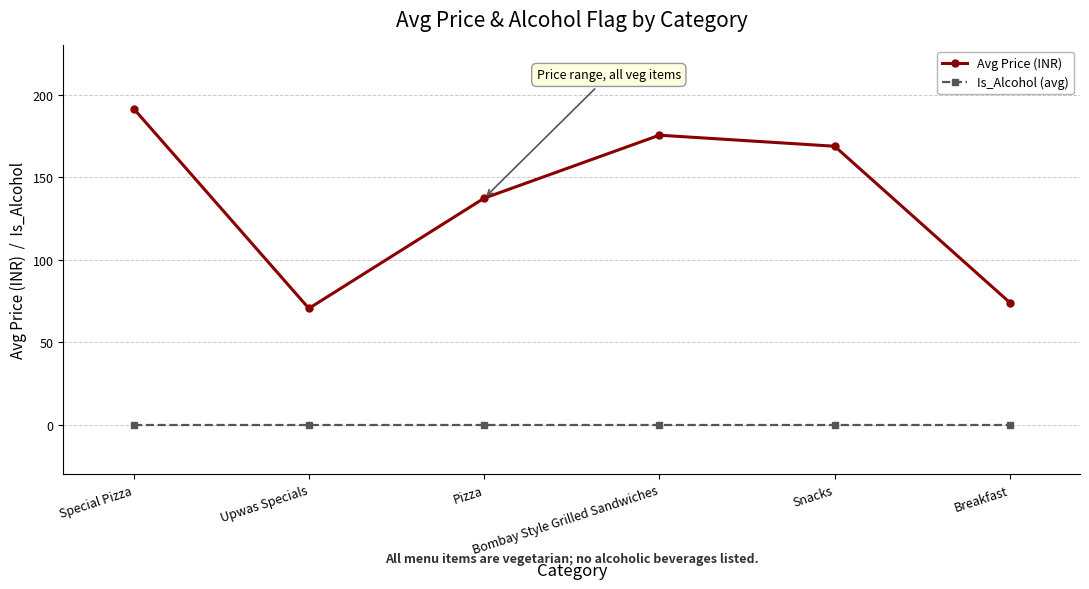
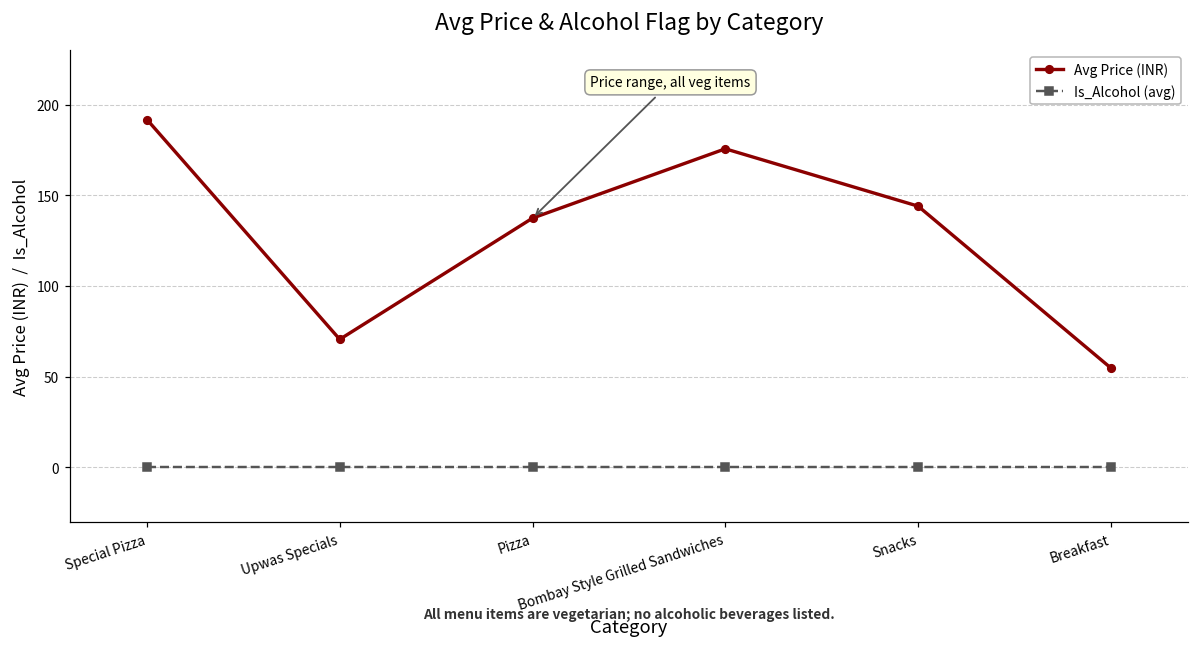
Avg Price (INR), Snacks: 169 -> 144
Avg Price (INR), Breakfast: 74 -> 55
